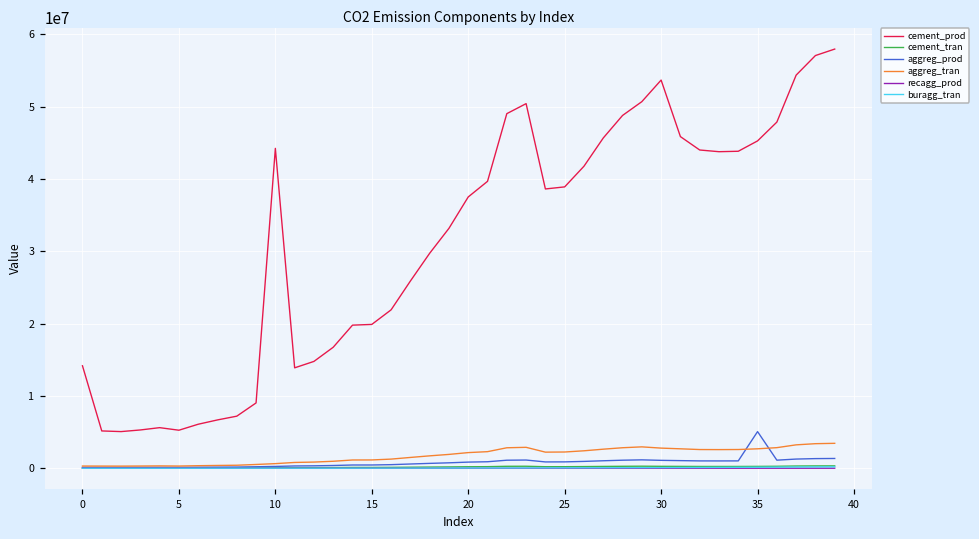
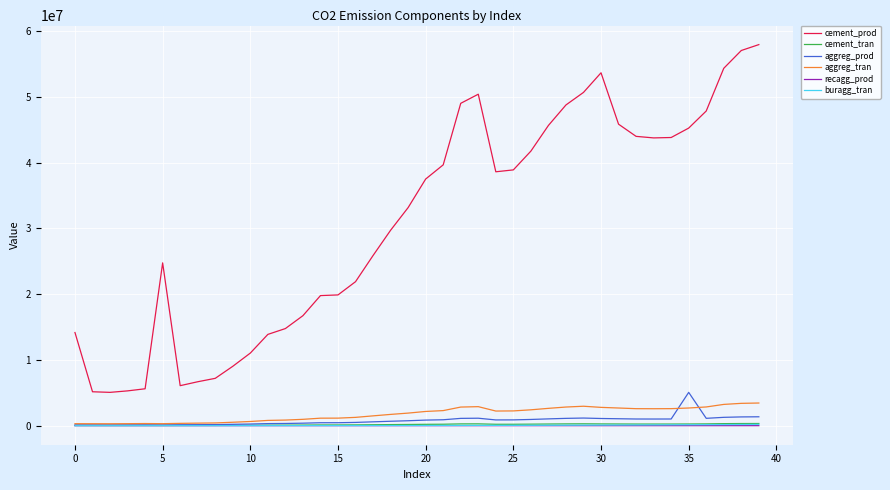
cement_prod, 5: 5000000 -> 25000000
cement_prod, 10: 44000000 -> 11000000
